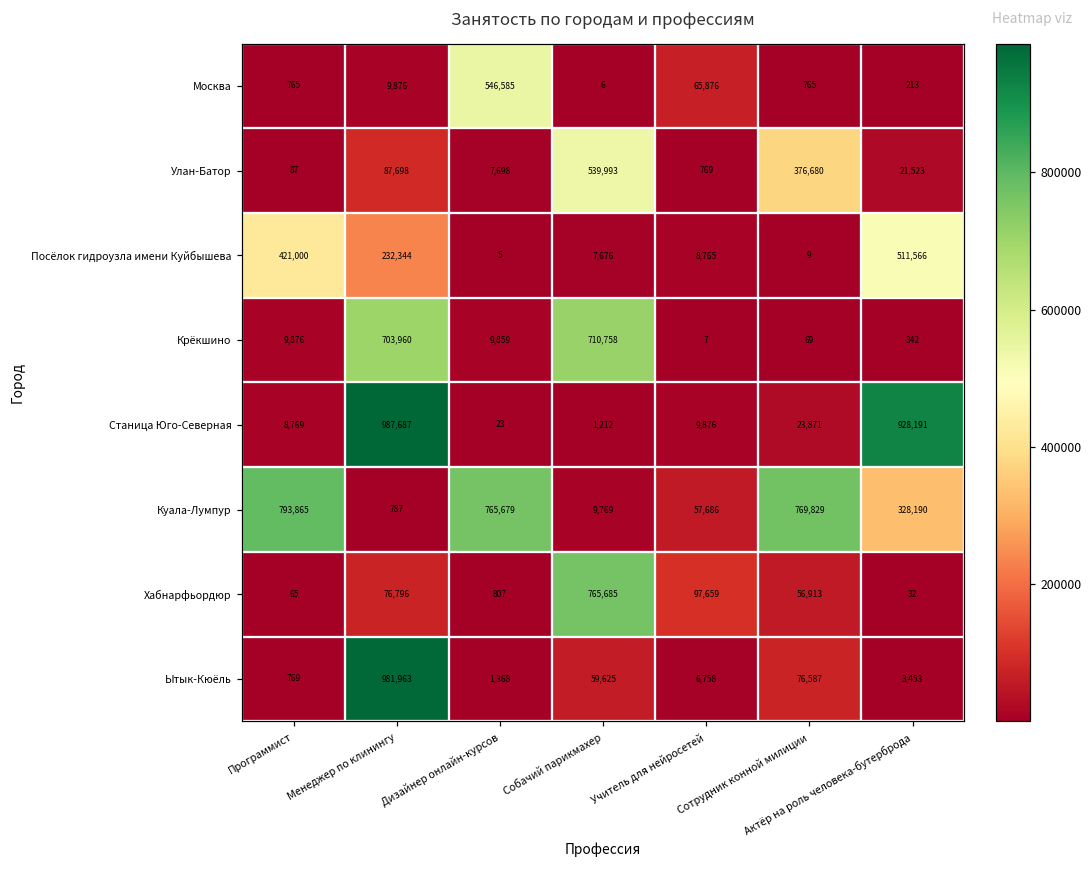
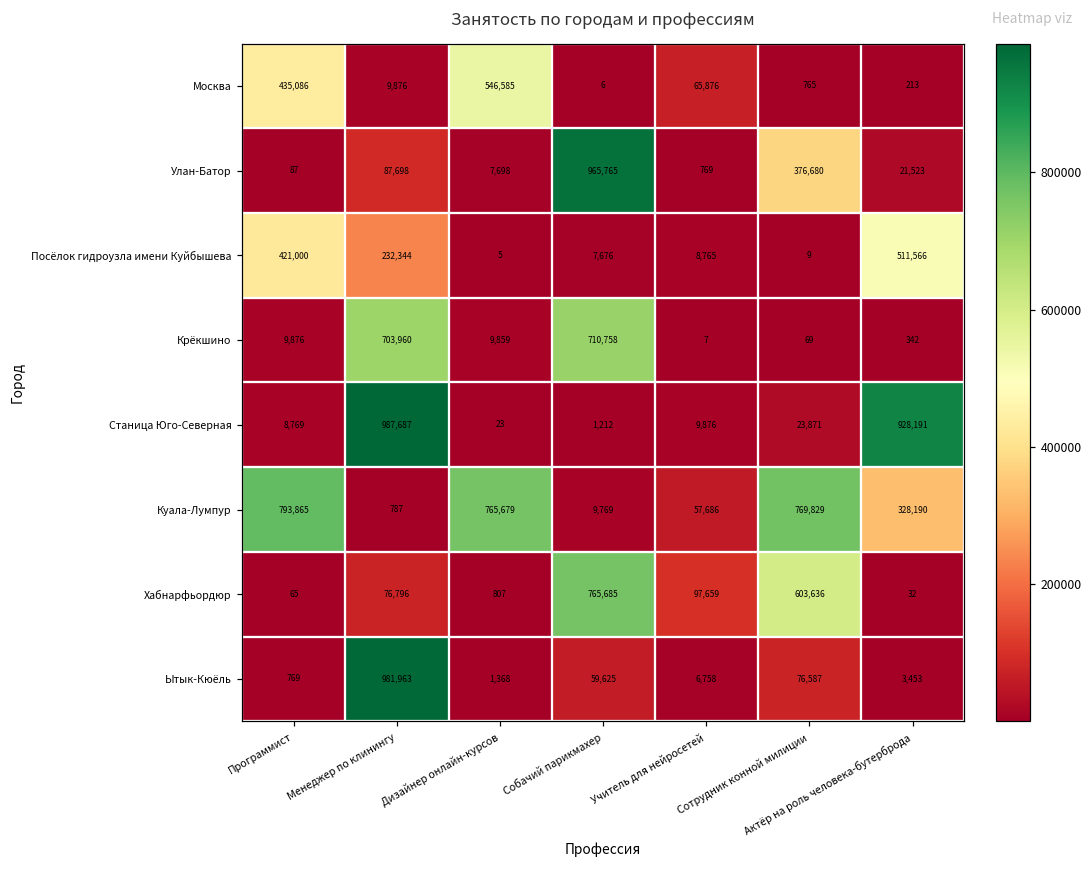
Москва, Программист: 765 -> 435,086
Улан-Батор, Собачий парикмахер: 539,993 -> 965,765
Хабнарфьордюр, Сотрудник конной милиции: 56,913 -> 603,636
